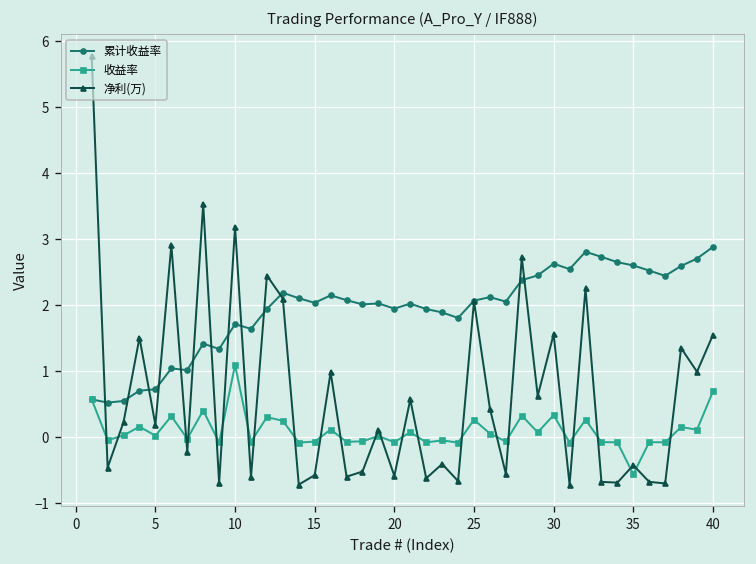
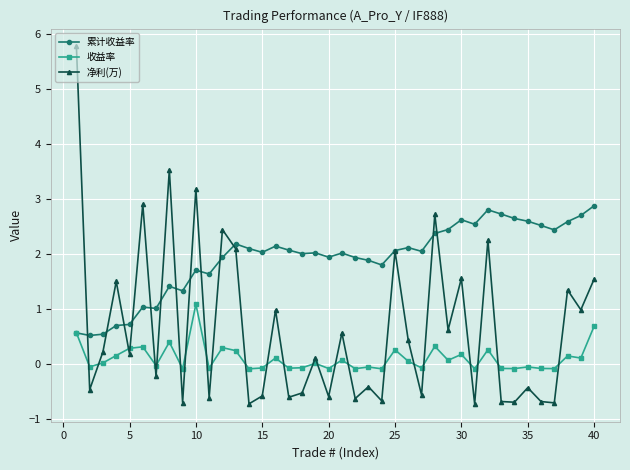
收益率, 5: 0.0 -> 0.3
收益率, 30: 0.3 -> 0.2
收益率, 35: -0.6 -> 0.0
